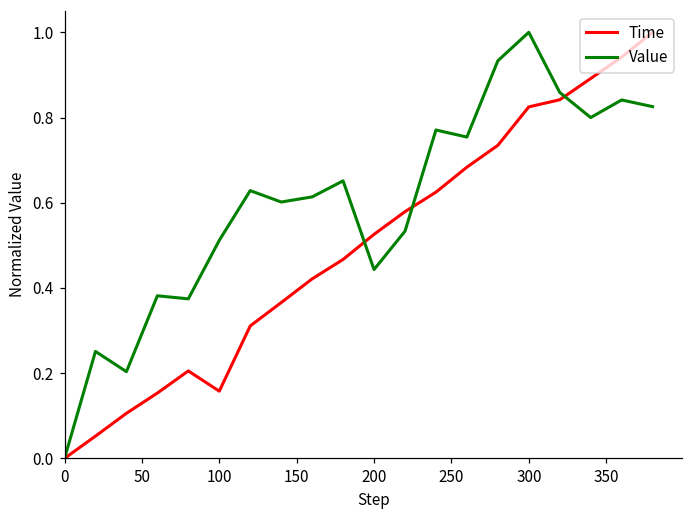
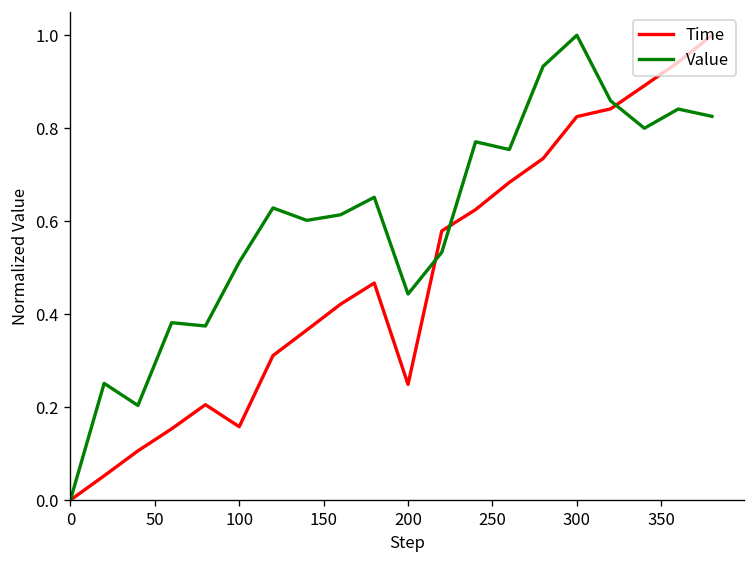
Time, 200: 0.53 -> 0.25
